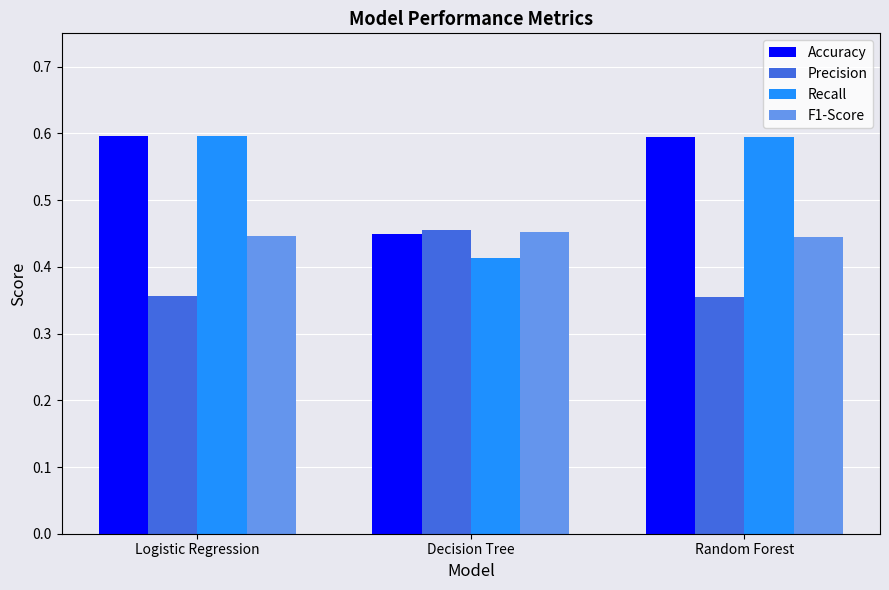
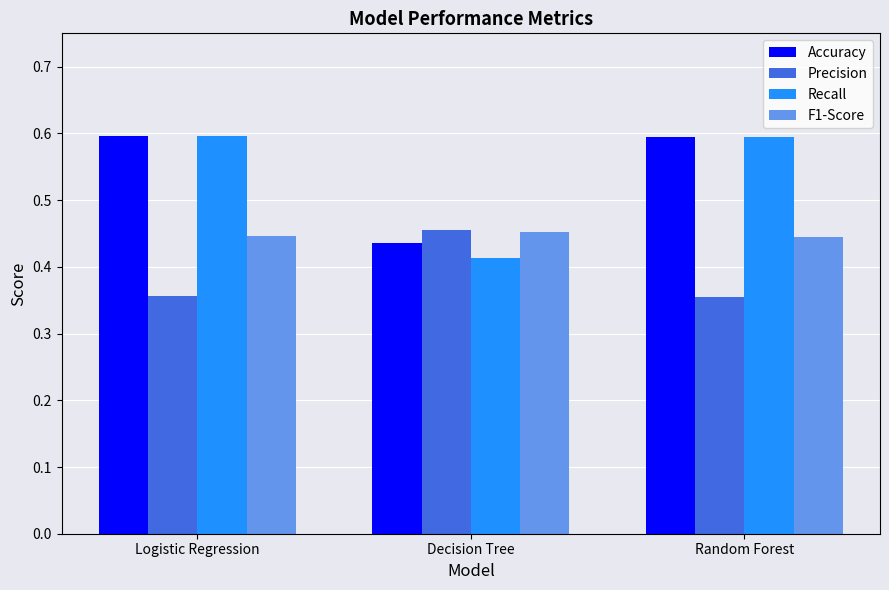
Accuracy, Decision Tree: 0.45 -> 0.44
